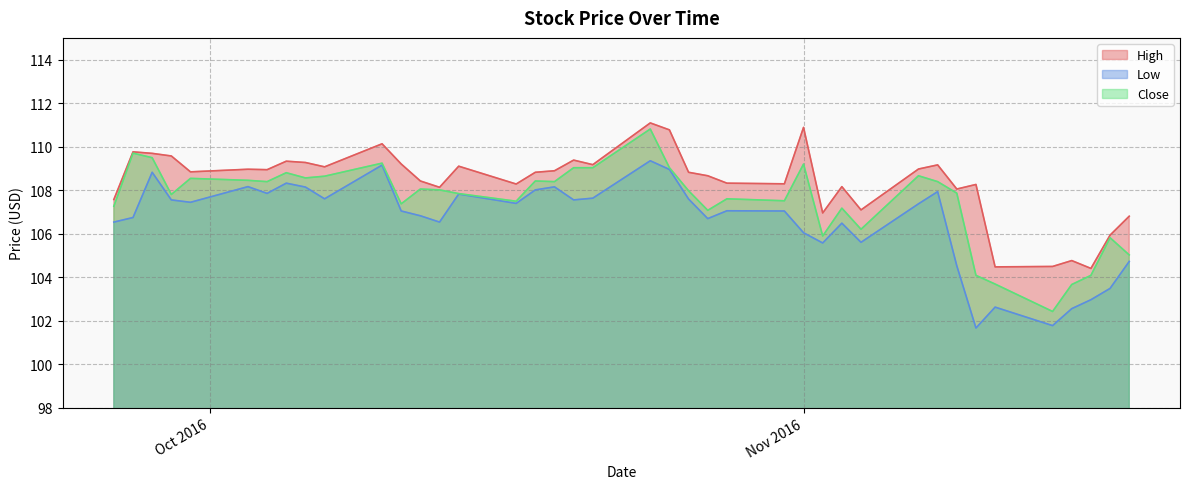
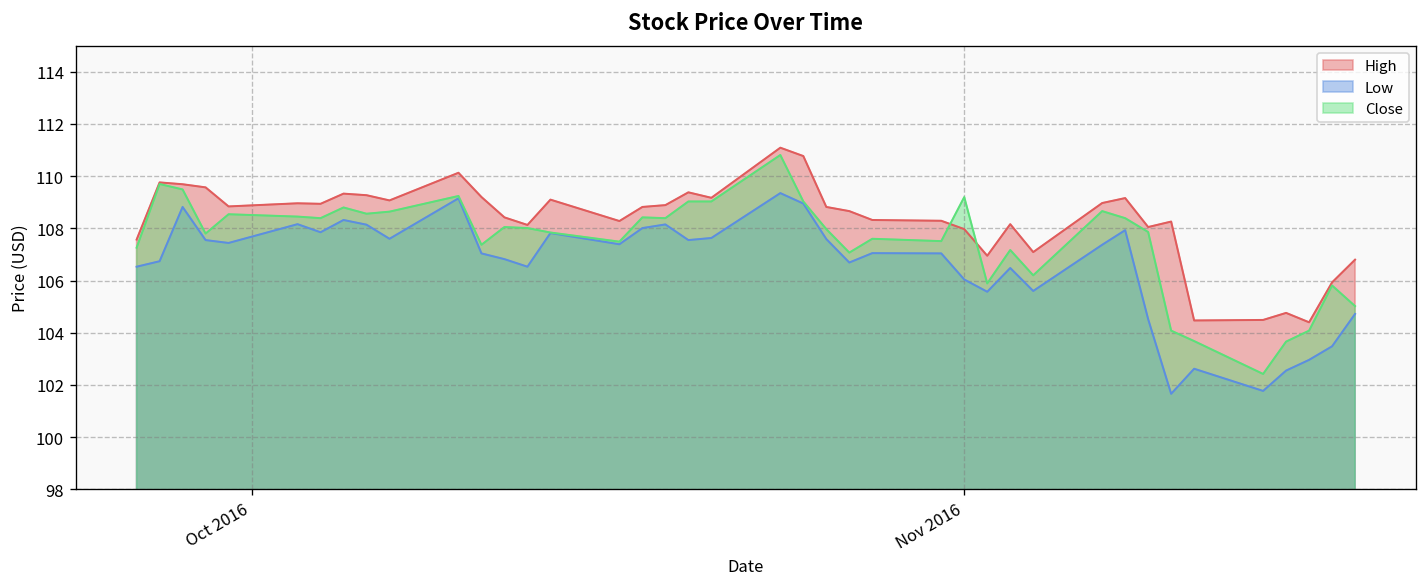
High, Nov 2016: 110.9 -> 108.0
